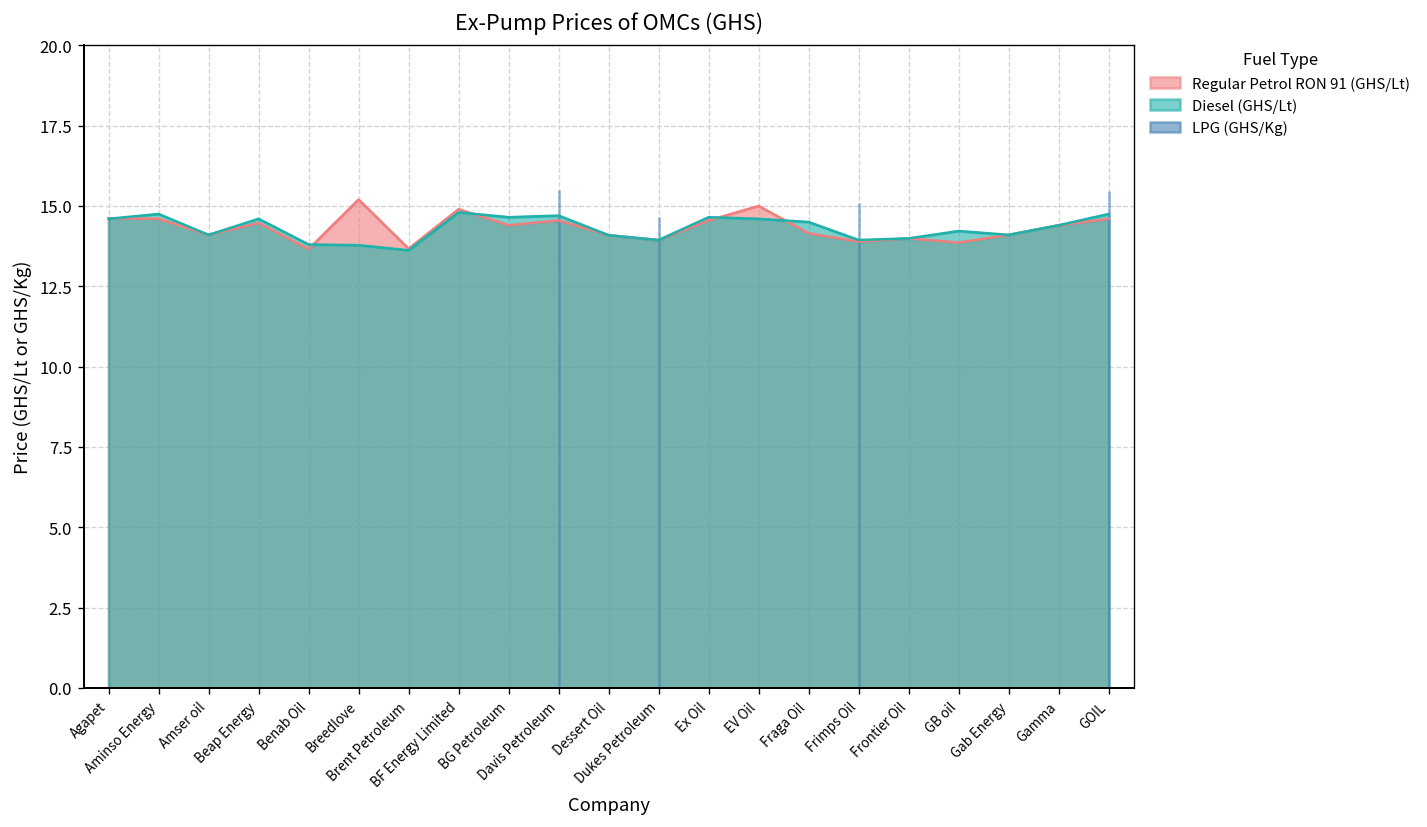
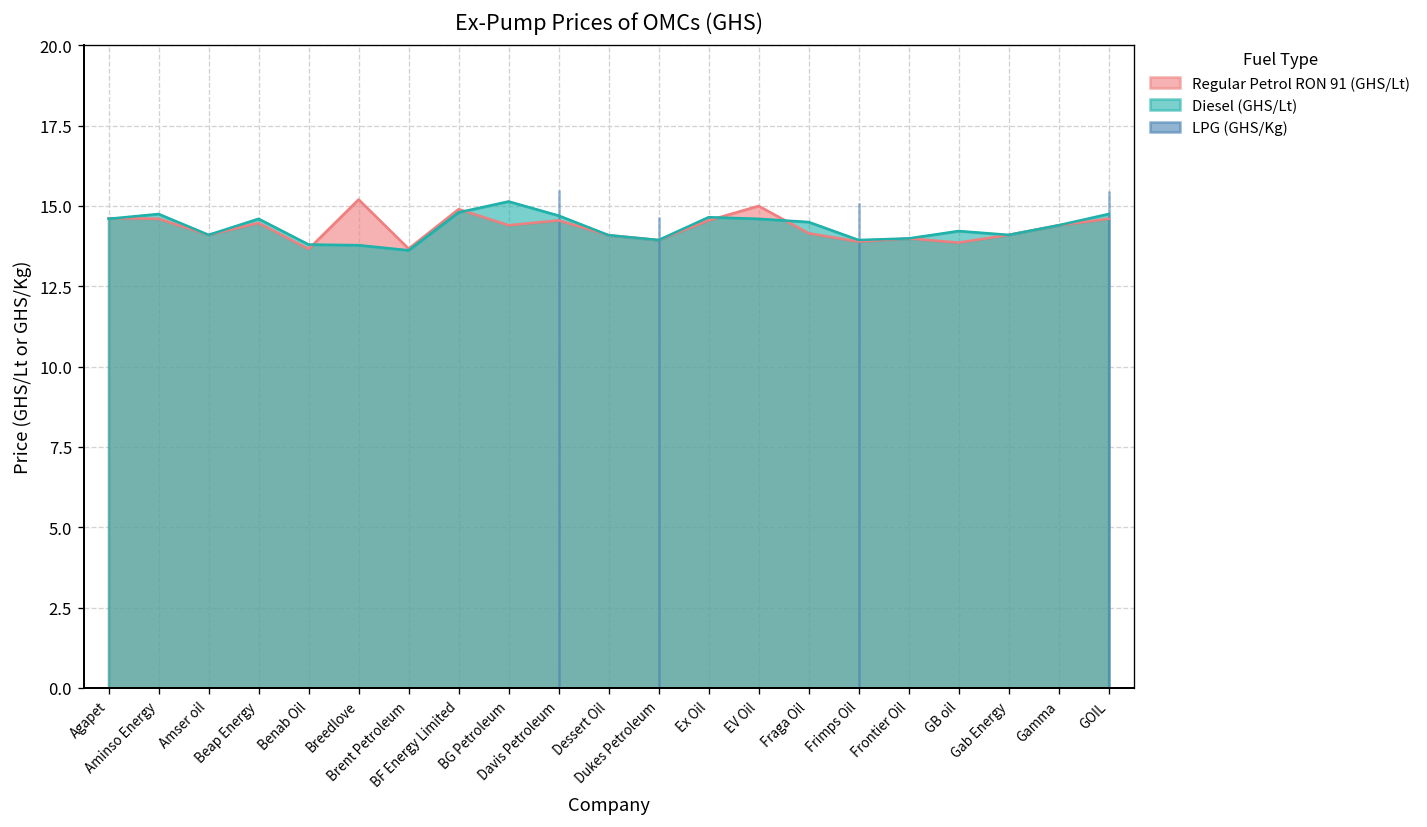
Diesel (GHS/Lt), BG Petroleum: 14.7 -> 15.1
